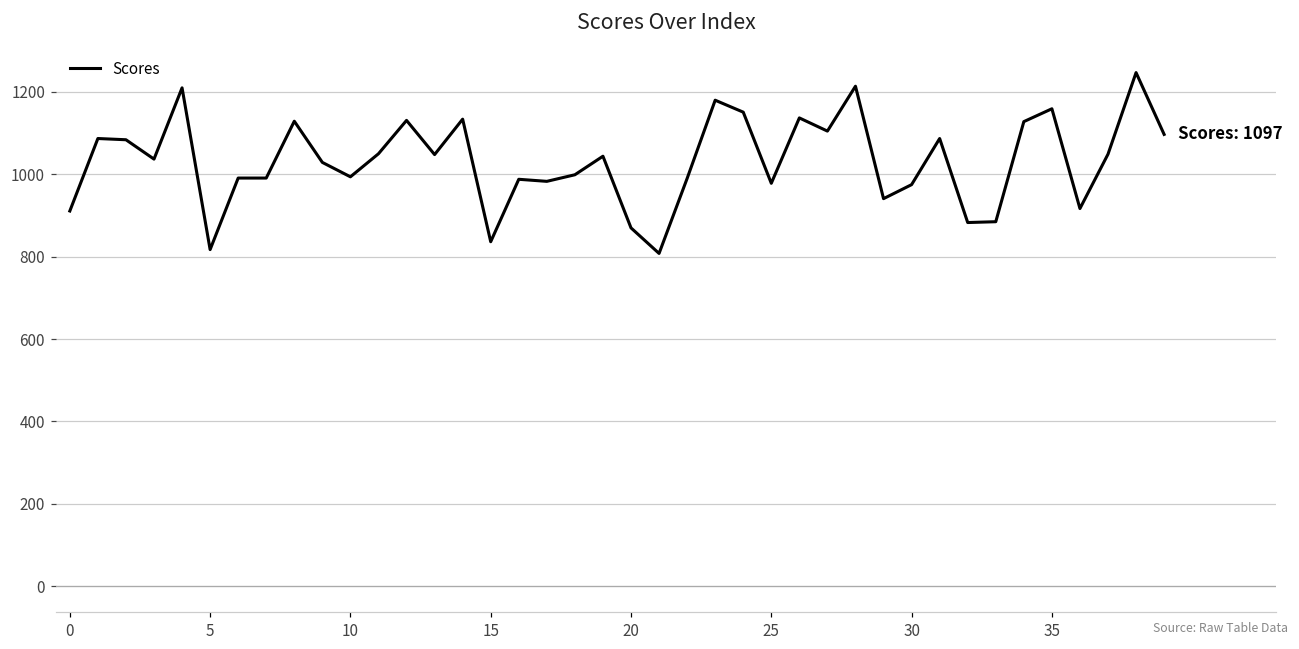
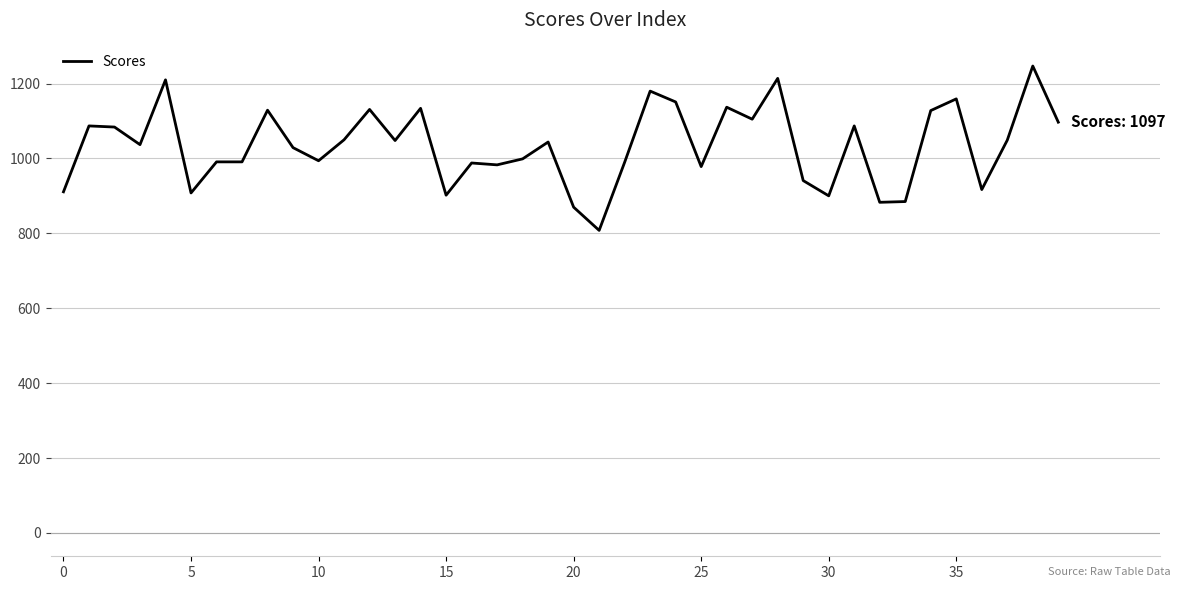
5: 820 -> 910
15: 840 -> 900
30: 980 -> 900
